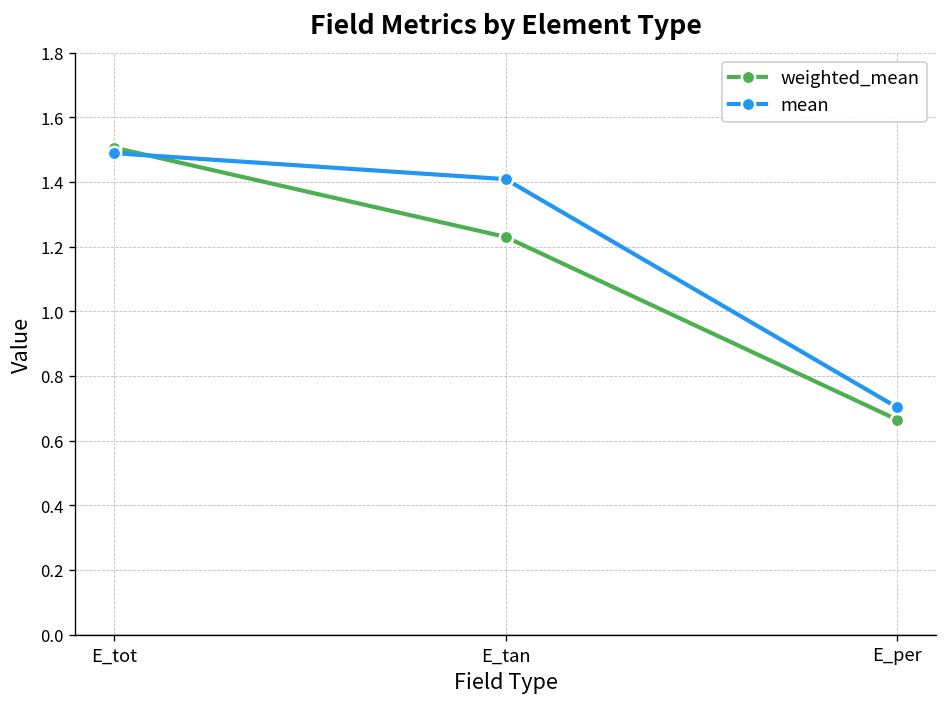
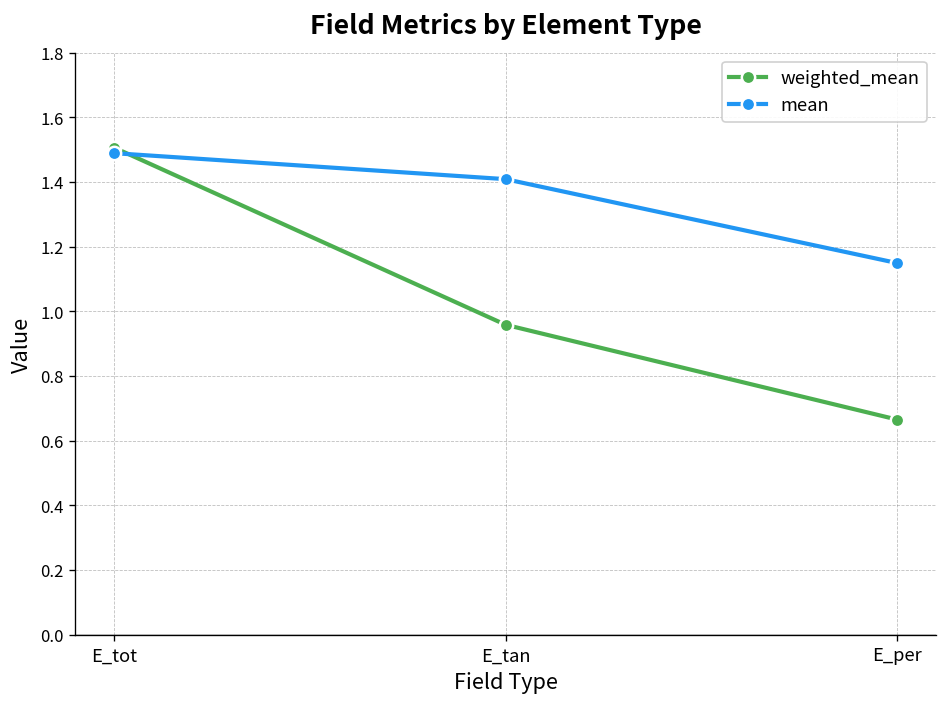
weighted_mean, E_tan: 1.23 -> 0.96
mean, E_per: 0.70 -> 1.15
